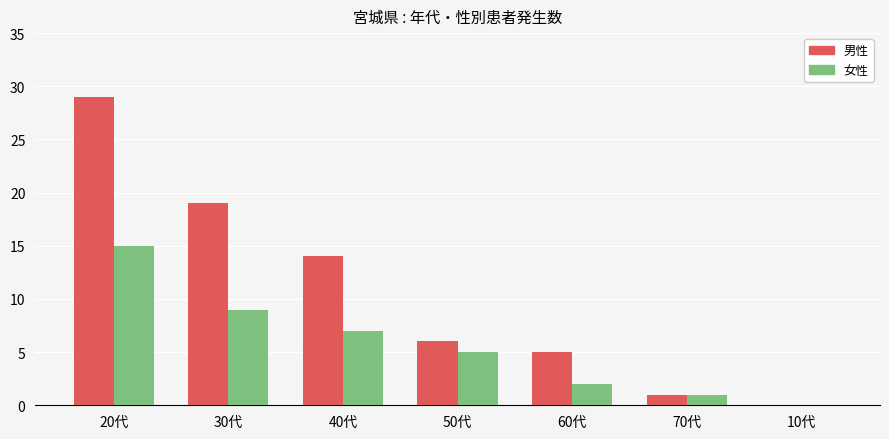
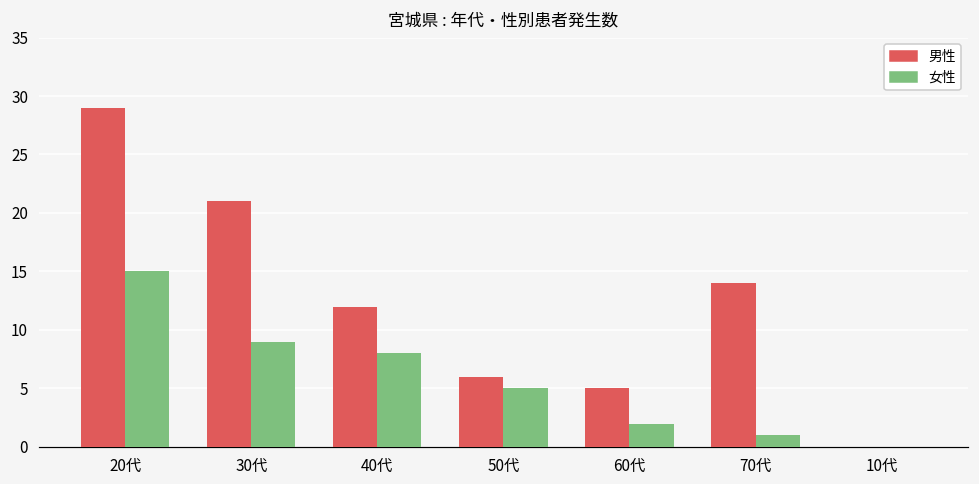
男性, 30代: 19 -> 21
男性, 40代: 14 -> 12
女性, 40代: 7 -> 8
男性, 70代: 1 -> 14
